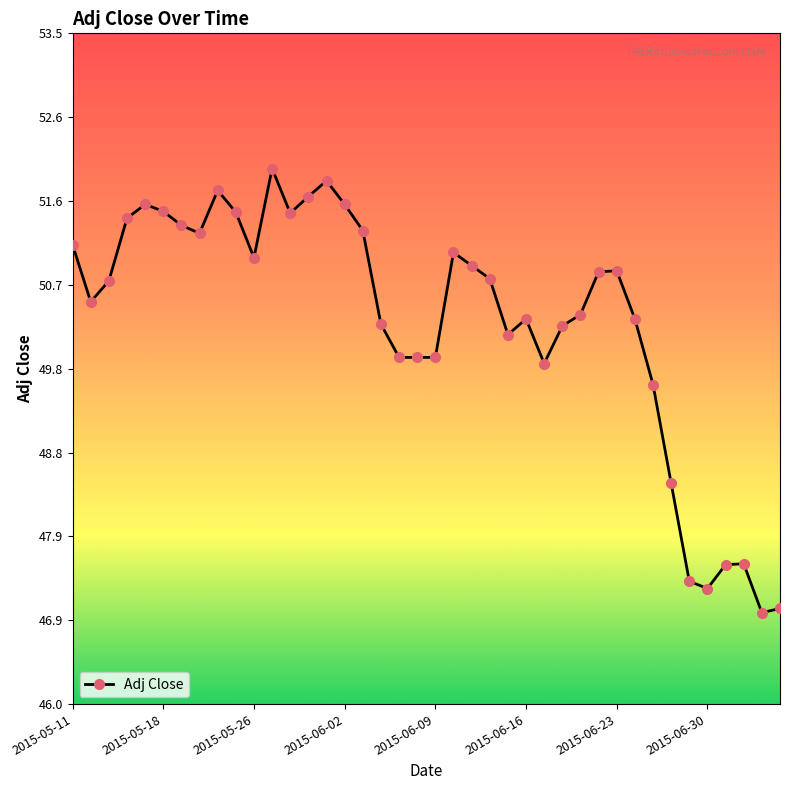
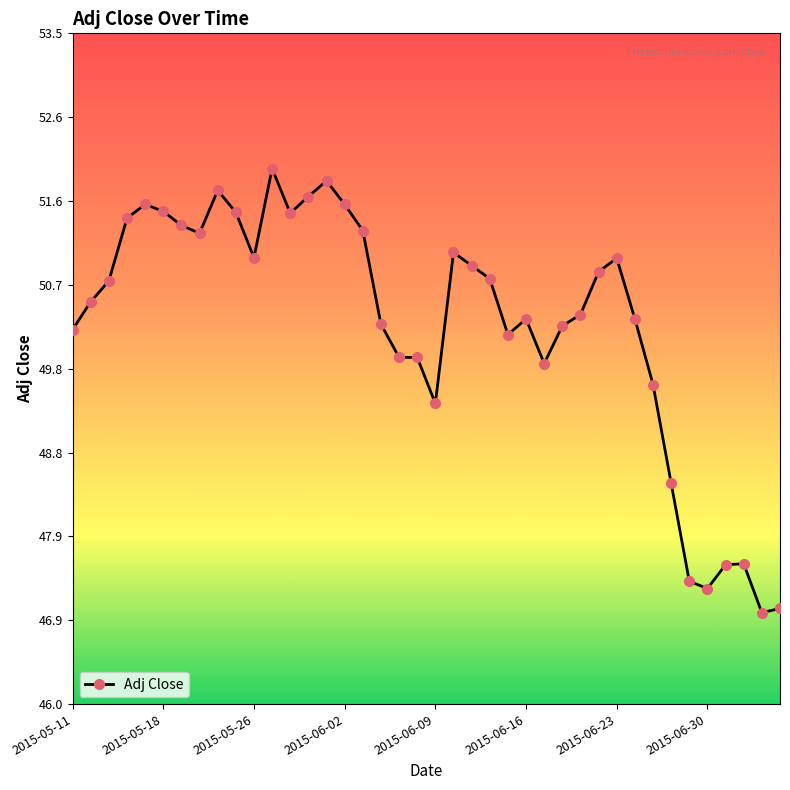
2015-05-11: 51.1 -> 50.2
2015-06-09: 49.9 -> 49.4
2015-06-23: 50.8 -> 51.0
